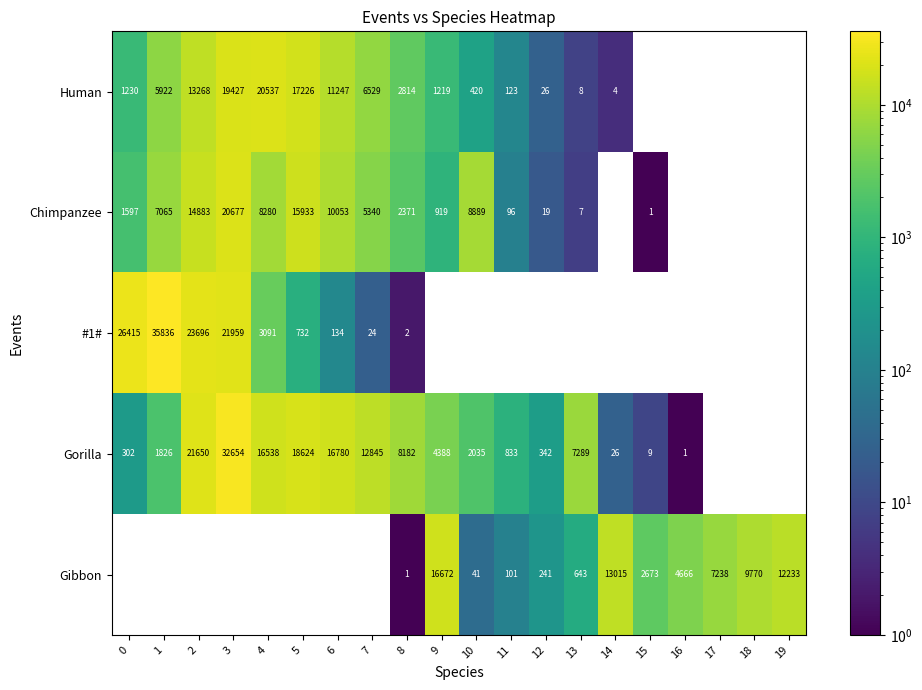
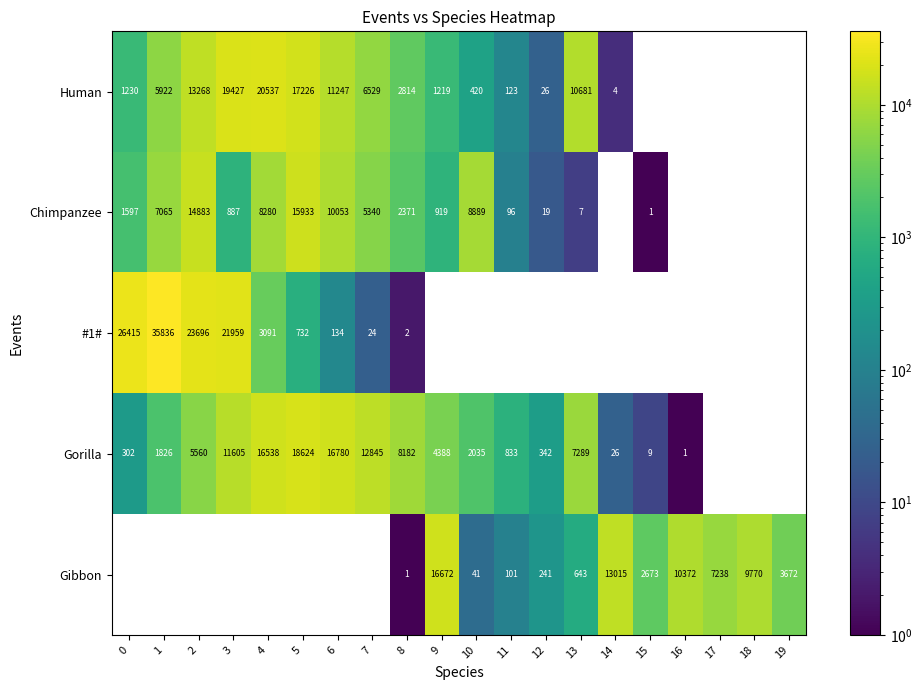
Human, 13: 8 -> 10681
Chimpanzee, 3: 20677 -> 887
Gorilla, 2: 21650 -> 5560
Gorilla, 3: 32654 -> 11605
Gibbon, 16: 4666 -> 10372
Gibbon, 19: 12233 -> 3672
